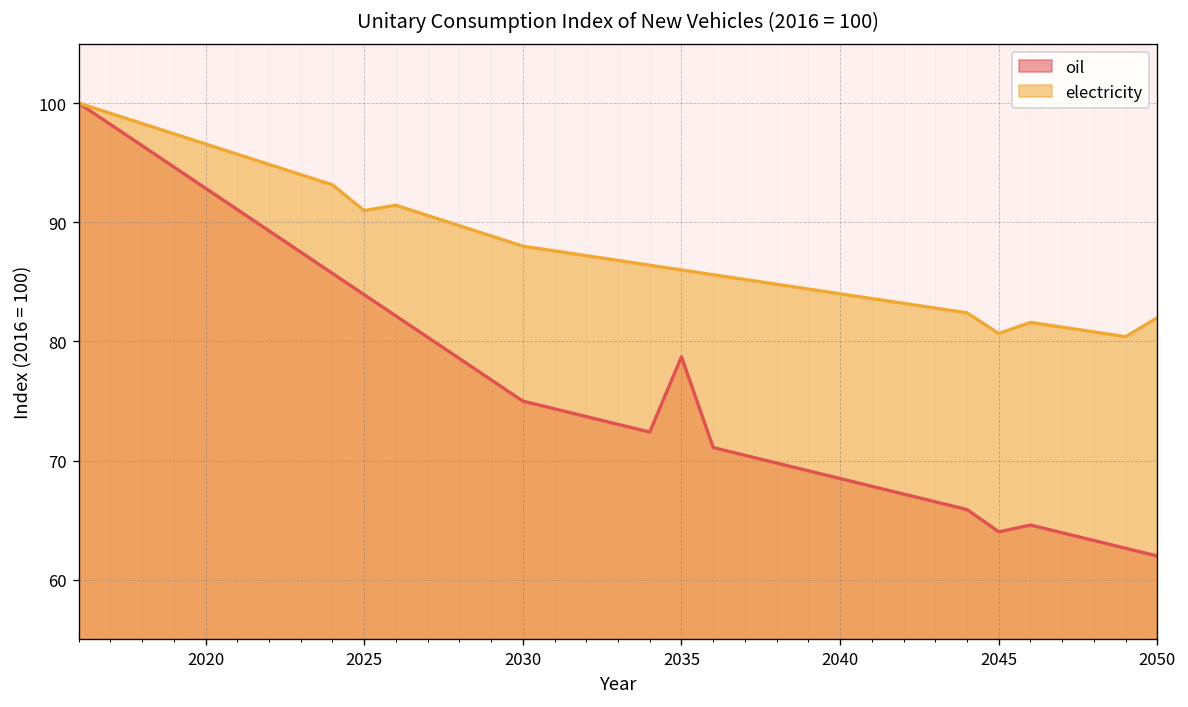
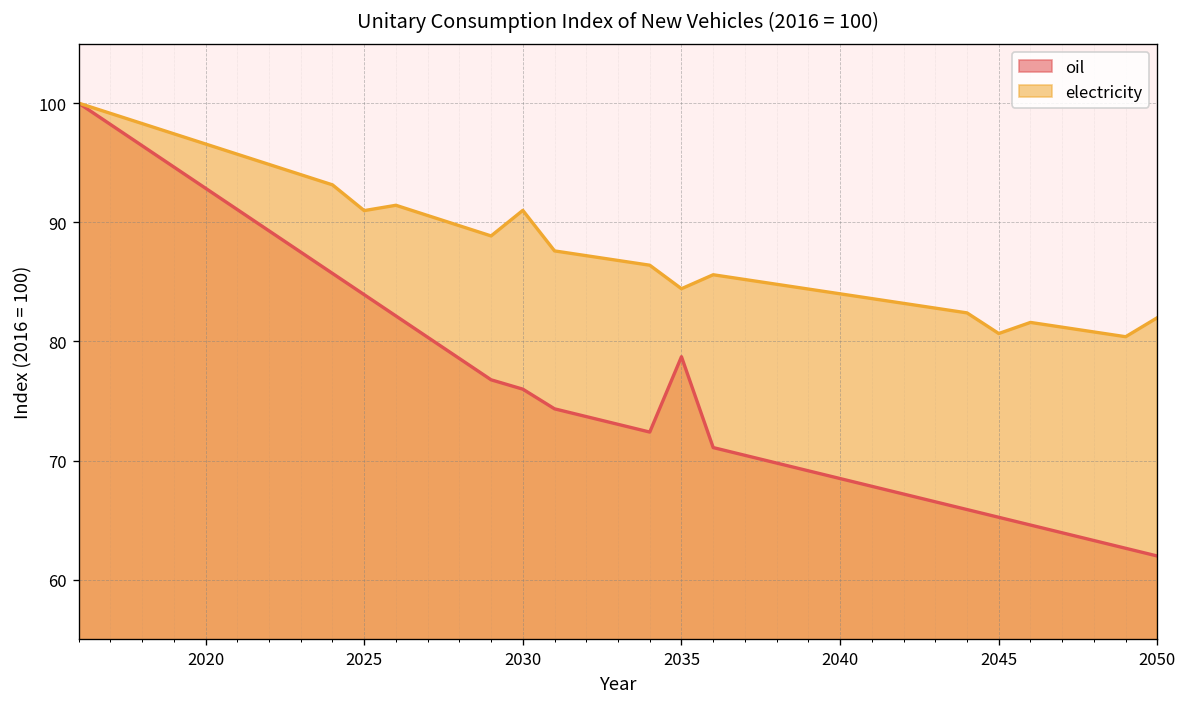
oil, 2030: 75 -> 76
electricity, 2030: 88 -> 91
electricity, 2035: 86 -> 84
oil, 2045: 64 -> 65
